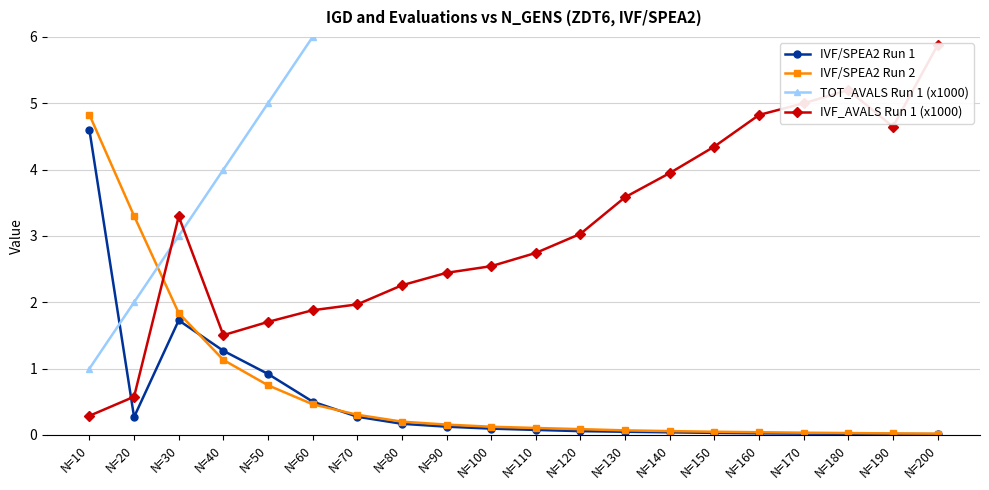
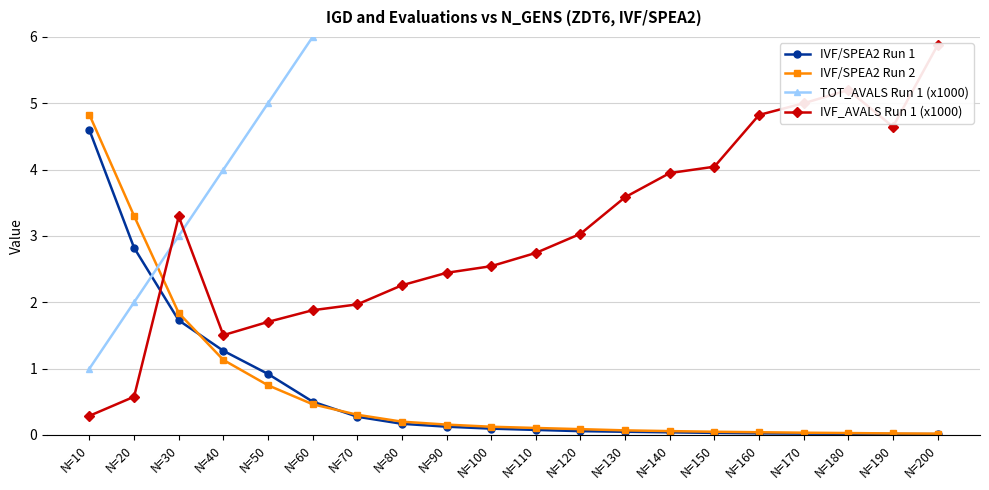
IVF/SPEA2 Run 1, N=20: 0.3 -> 2.8
IVF_AVALS Run 1 (x1000), N=150: 4.3 -> 4.0
